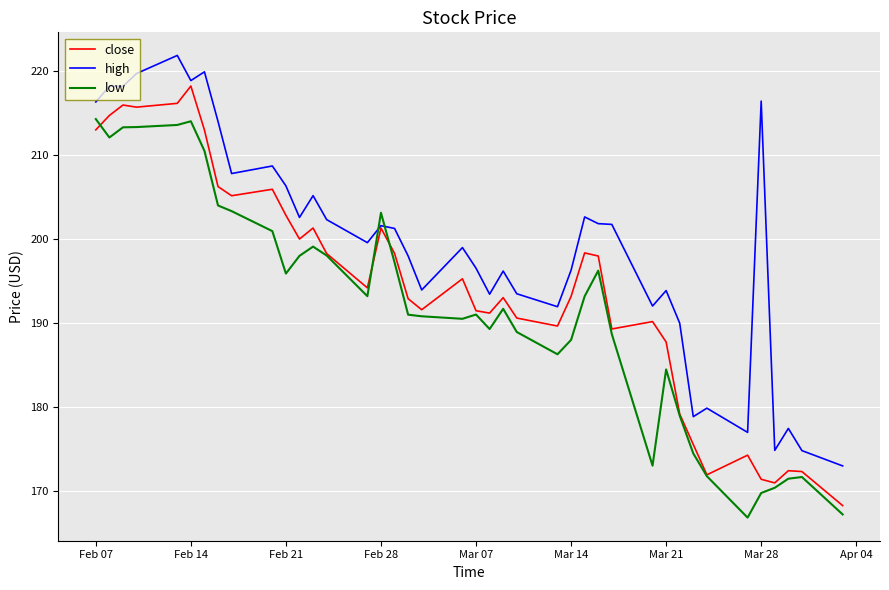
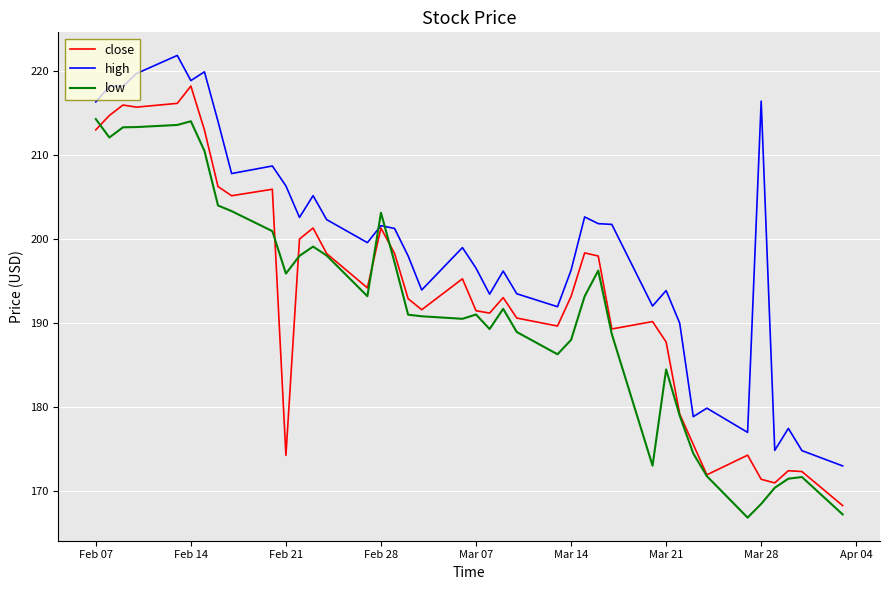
close, Feb 21: 203 -> 174
low, Mar 28: 170 -> 169
